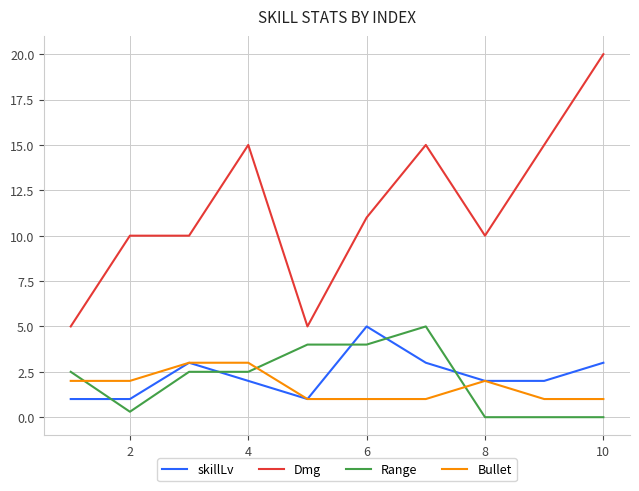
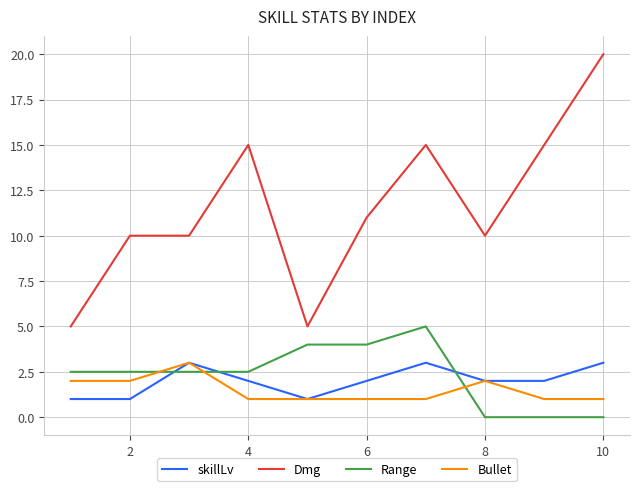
Range, 2: 0.3 -> 2.5
Bullet, 4: 3 -> 1
skillLv, 6: 5 -> 2
